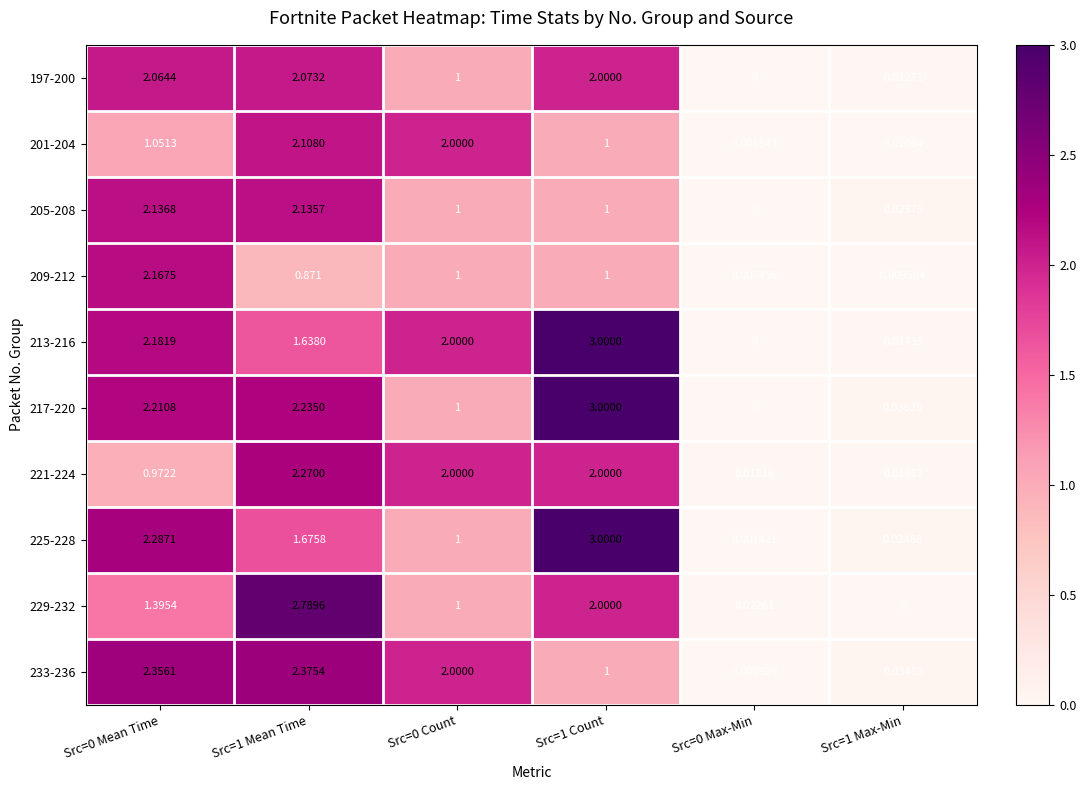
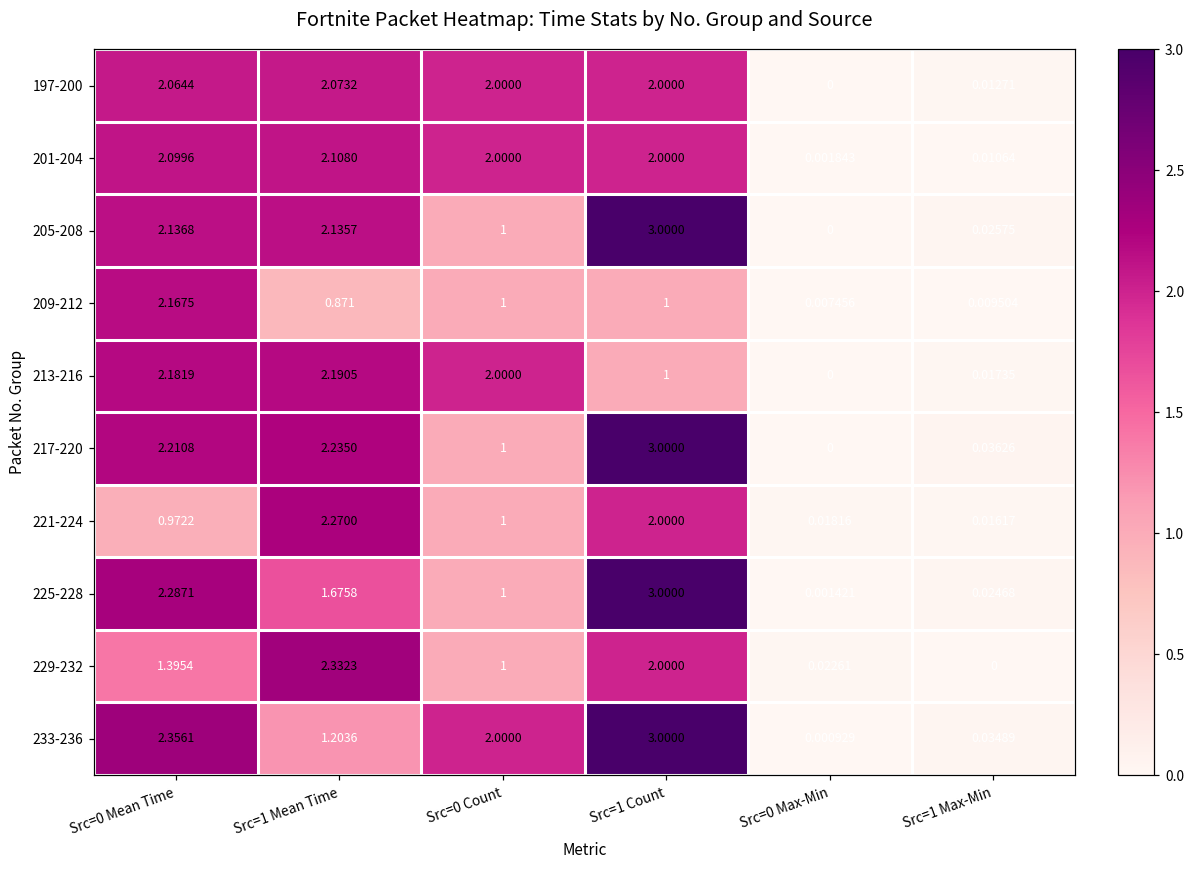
197-200, Src=0 Count: 1 -> 2.0000
201-204, Src=0 Mean Time: 1.0513 -> 2.0996
201-204, Src=1 Count: 1 -> 2.0000
205-208, Src=1 Count: 1 -> 3.0000
213-216, Src=1 Mean Time: 1.6380 -> 2.1905
213-216, Src=1 Count: 3.0000 -> 1
221-224, Src=0 Count: 2.0000 -> 1
229-232, Src=1 Mean Time: 2.7896 -> 2.3323
233-236, Src=1 Mean Time: 2.3754 -> 1.2036
233-236, Src=1 Count: 1 -> 3.0000
